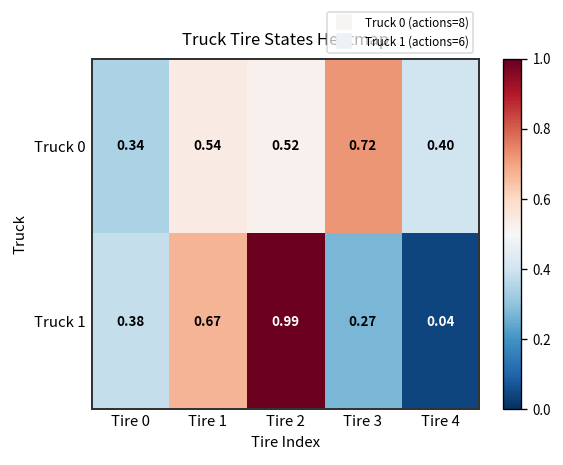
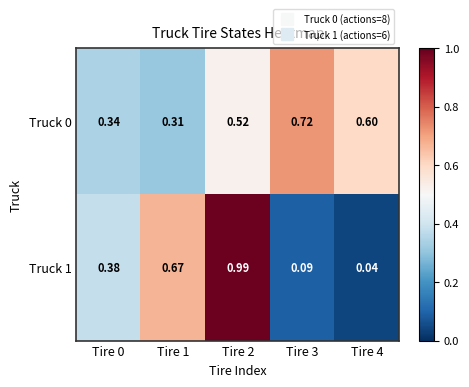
Truck 0, Tire 1: 0.54 -> 0.31
Truck 0, Tire 4: 0.40 -> 0.60
Truck 1, Tire 3: 0.27 -> 0.09
